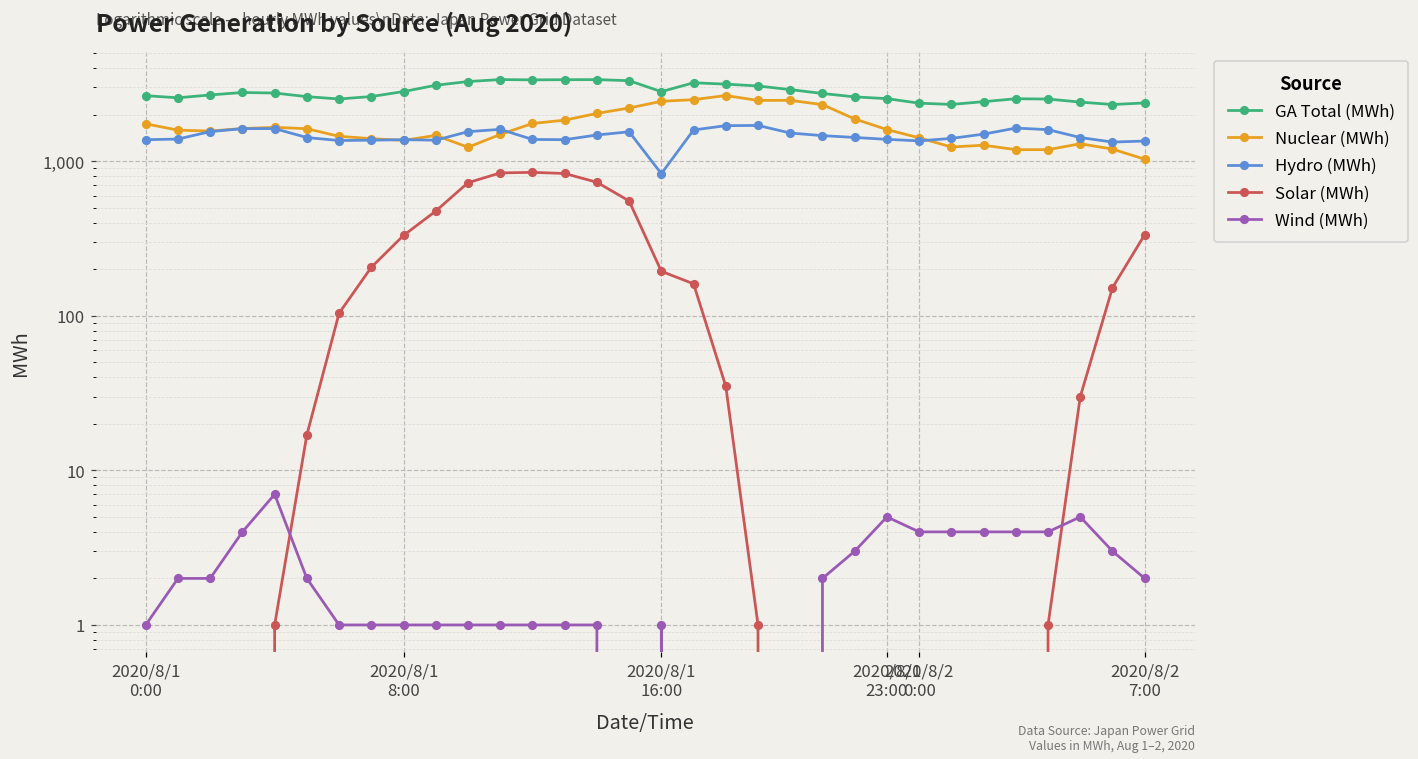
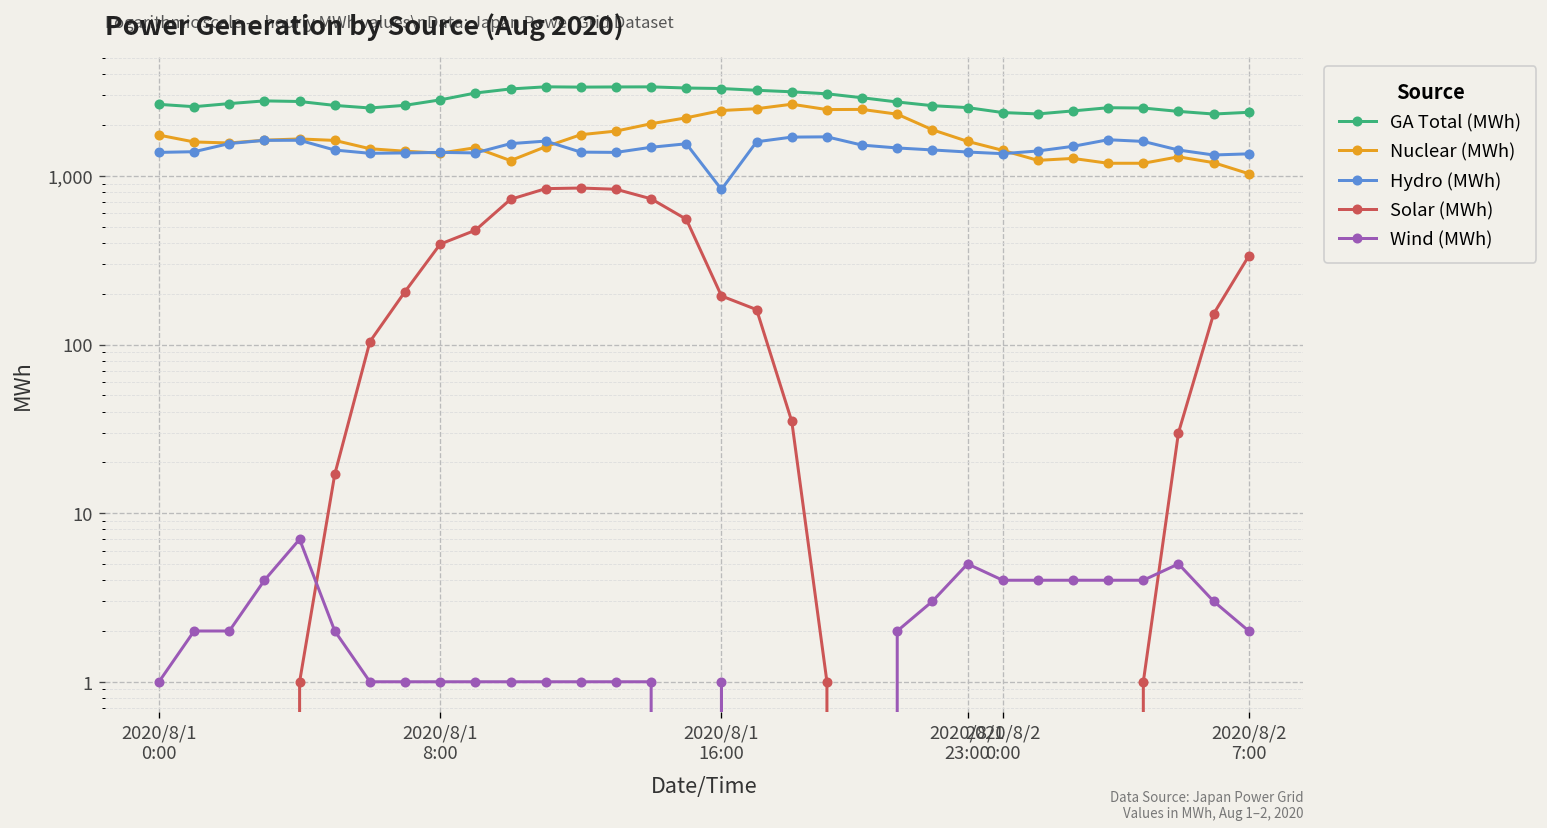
Solar (MWh), 2020/8/1 8:00: 330 -> 390
GA Total (MWh), 2020/8/1 16:00: 2,800 -> 3,300
